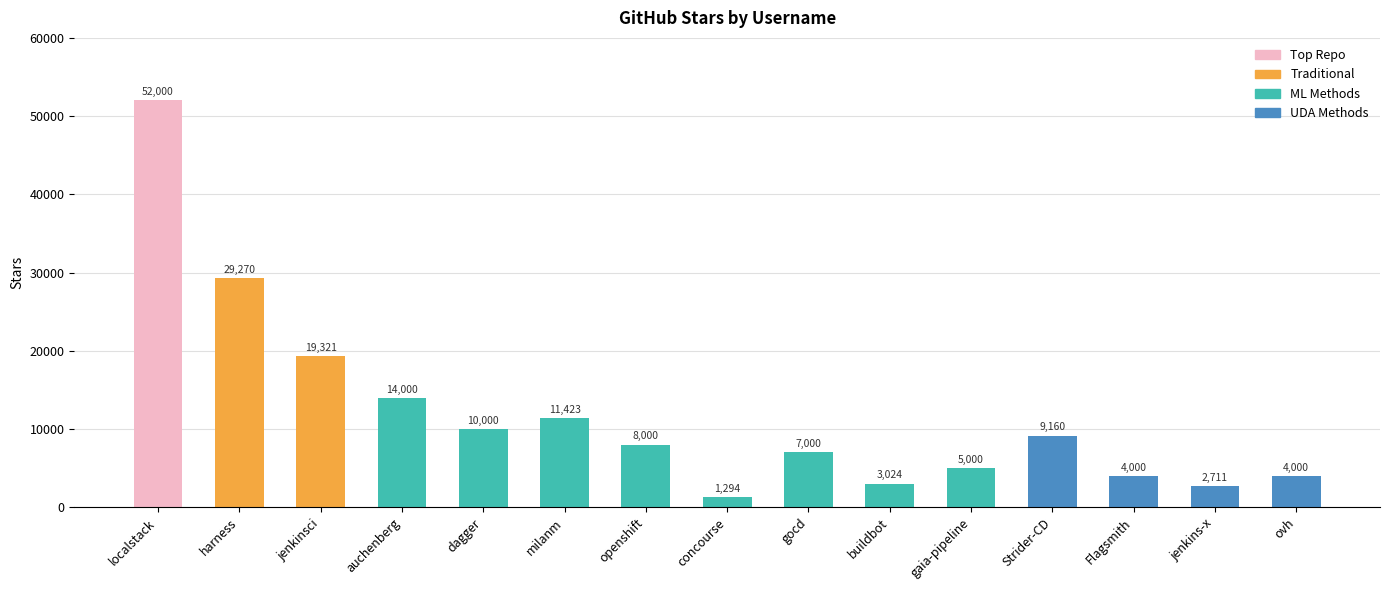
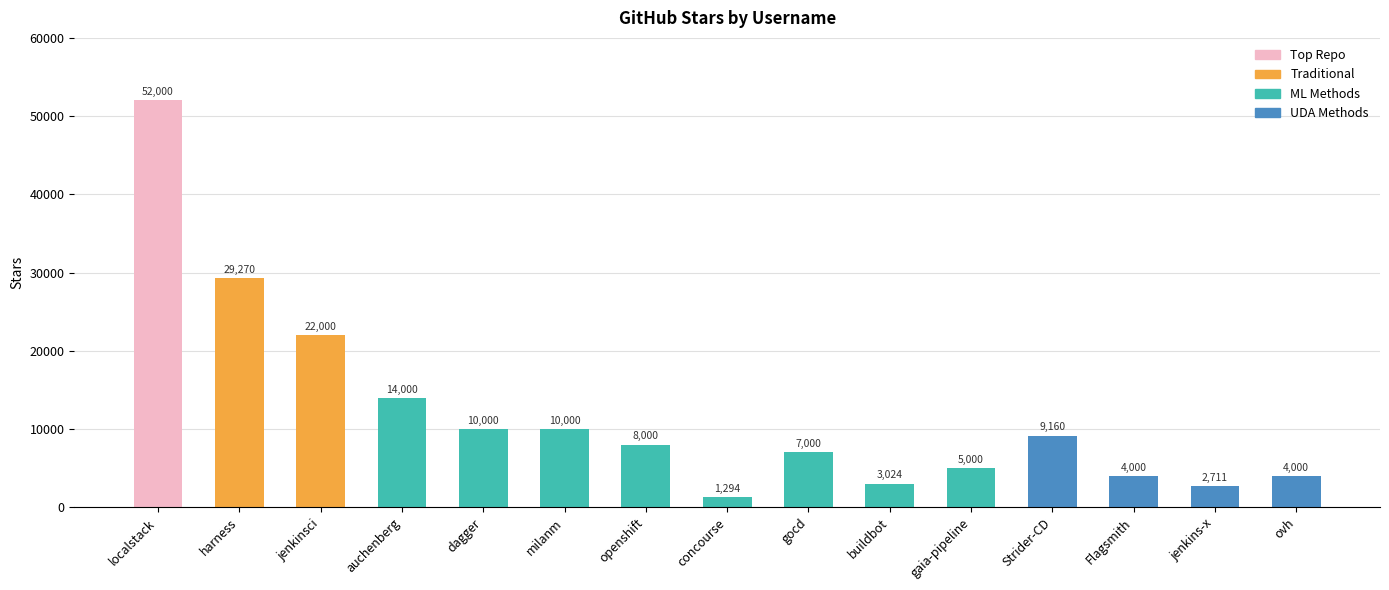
jenkinsci: 19,321 -> 22,000
milanm: 11,423 -> 10,000
